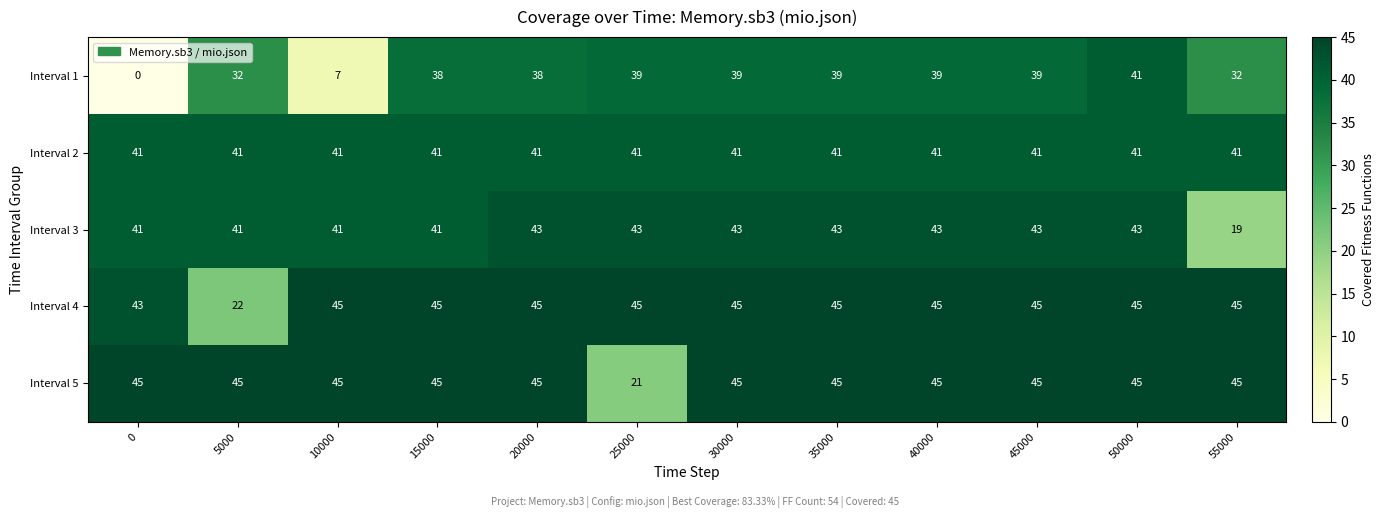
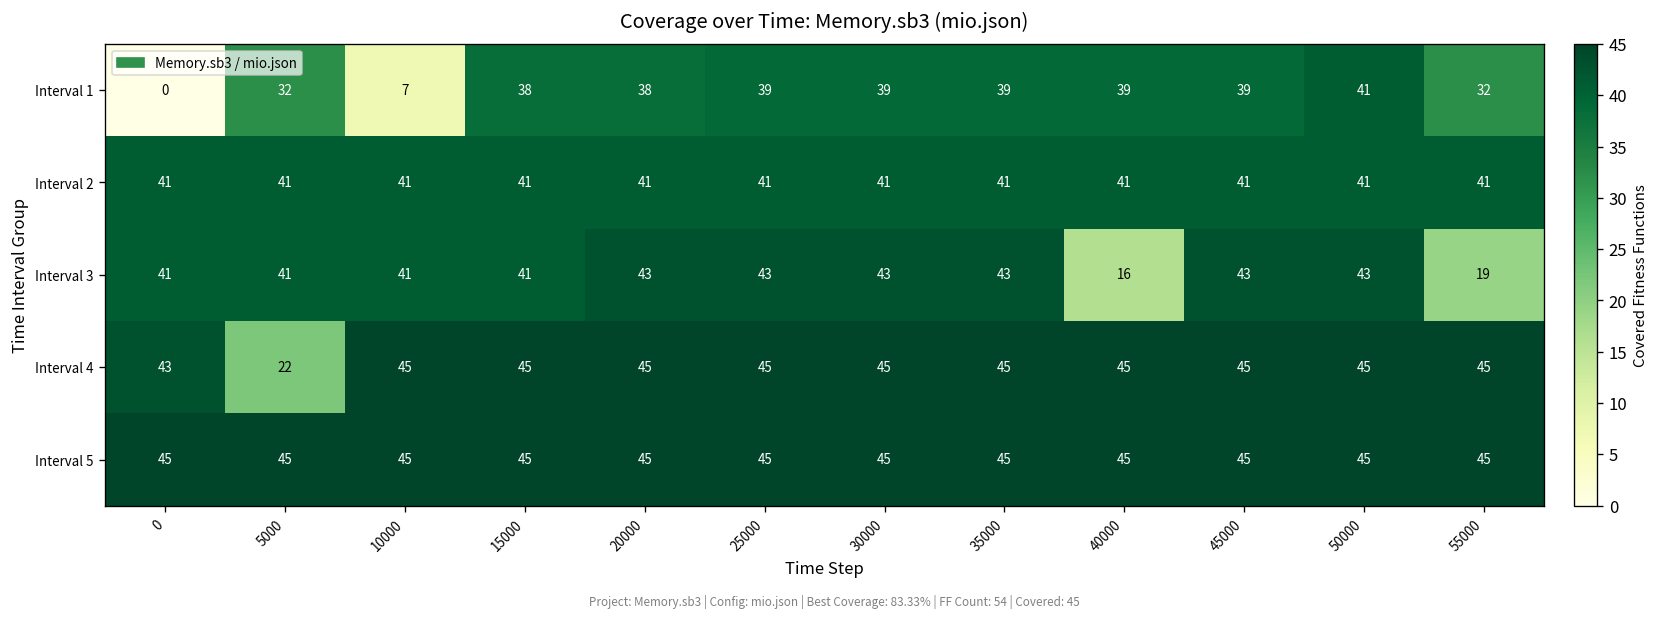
Interval 3, 40000: 43 -> 16
Interval 5, 25000: 21 -> 45
